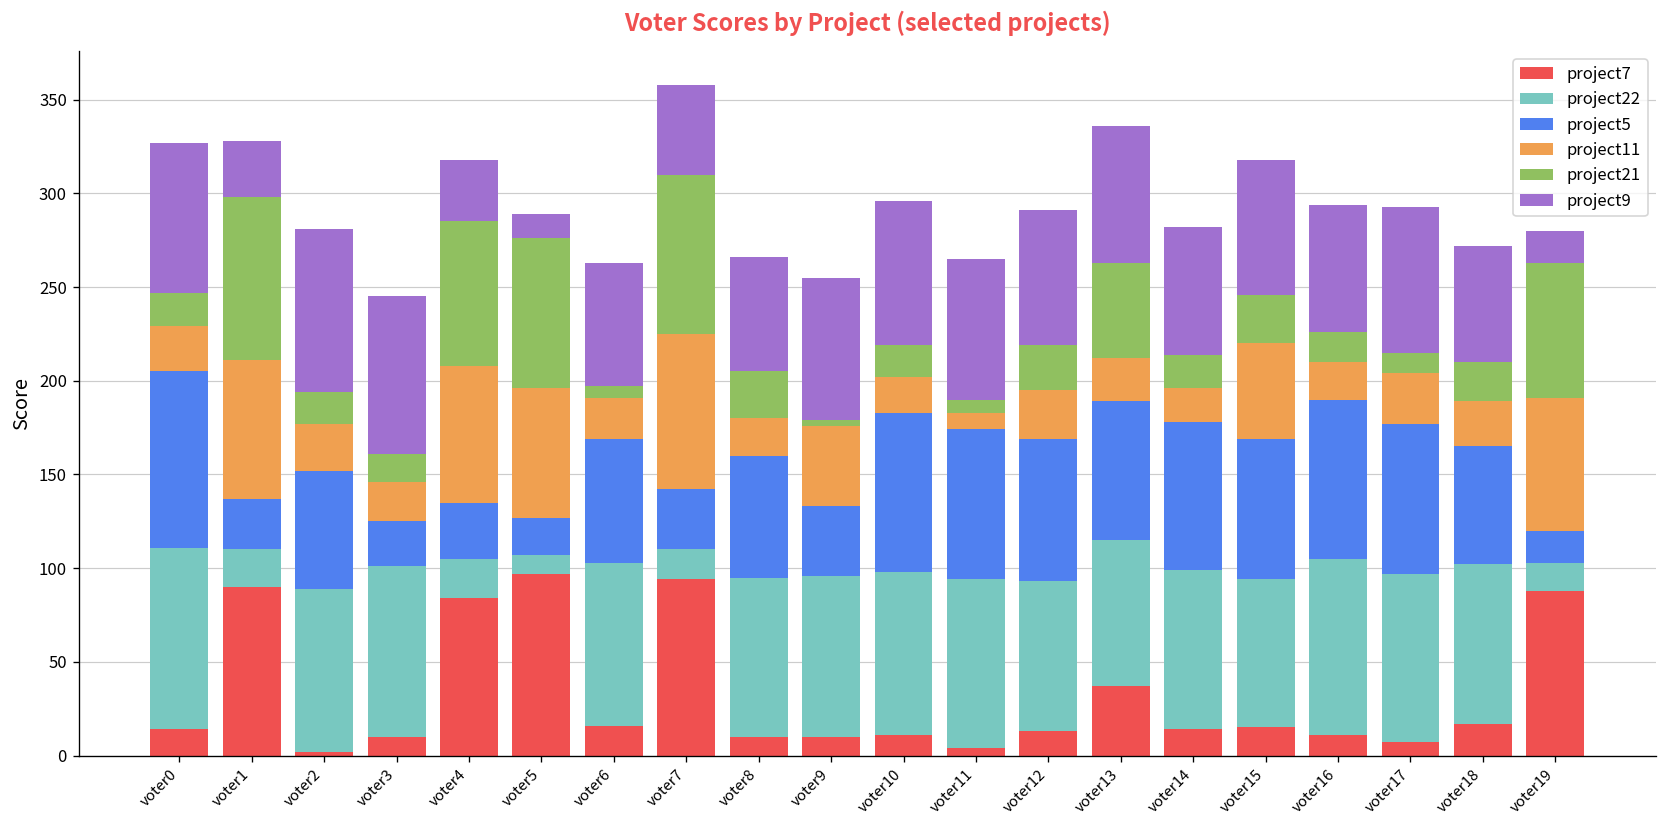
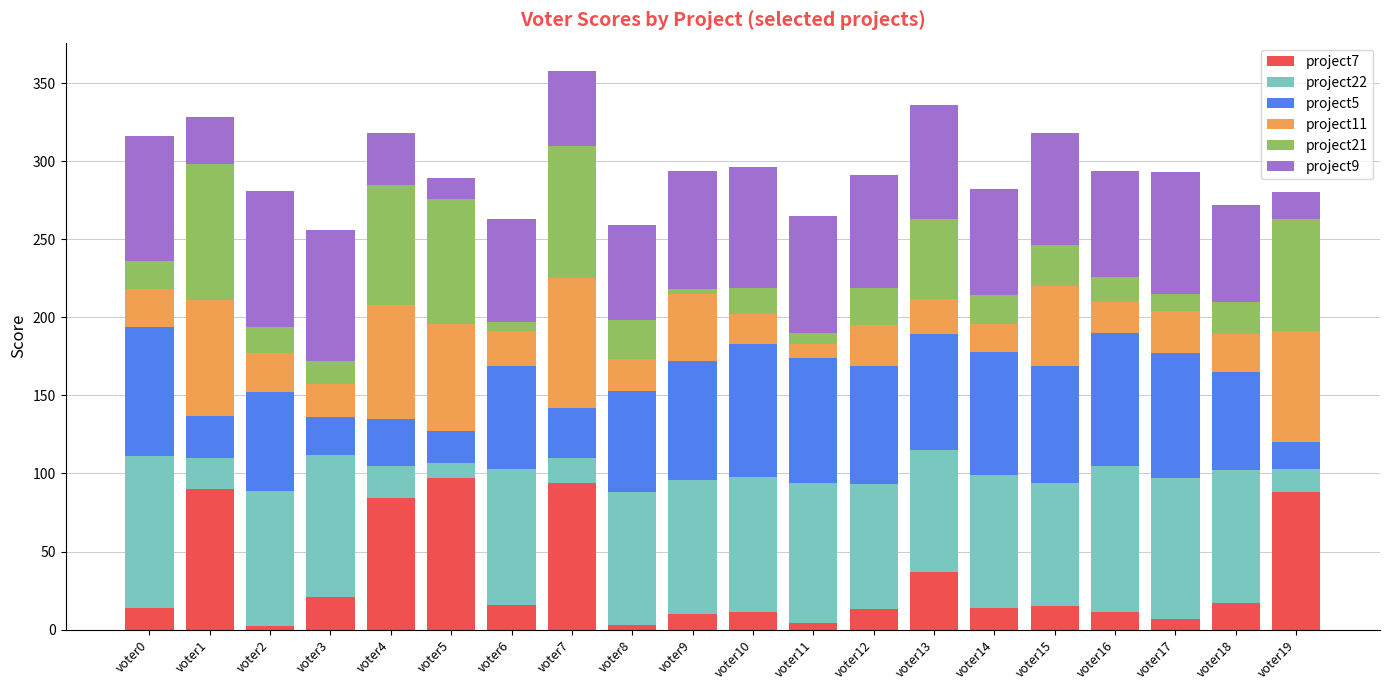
project5, voter0: 94 -> 83
project7, voter3: 10 -> 21
project7, voter8: 10 -> 3
project5, voter9: 37 -> 76
